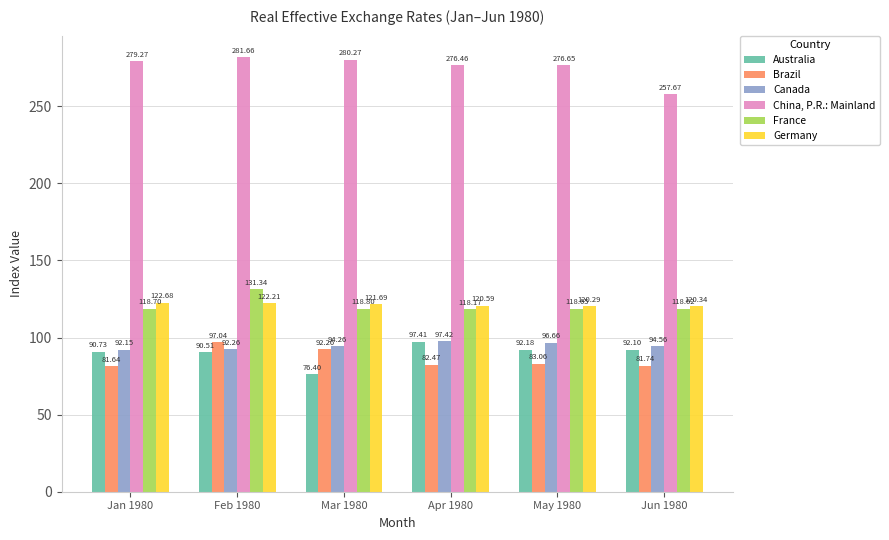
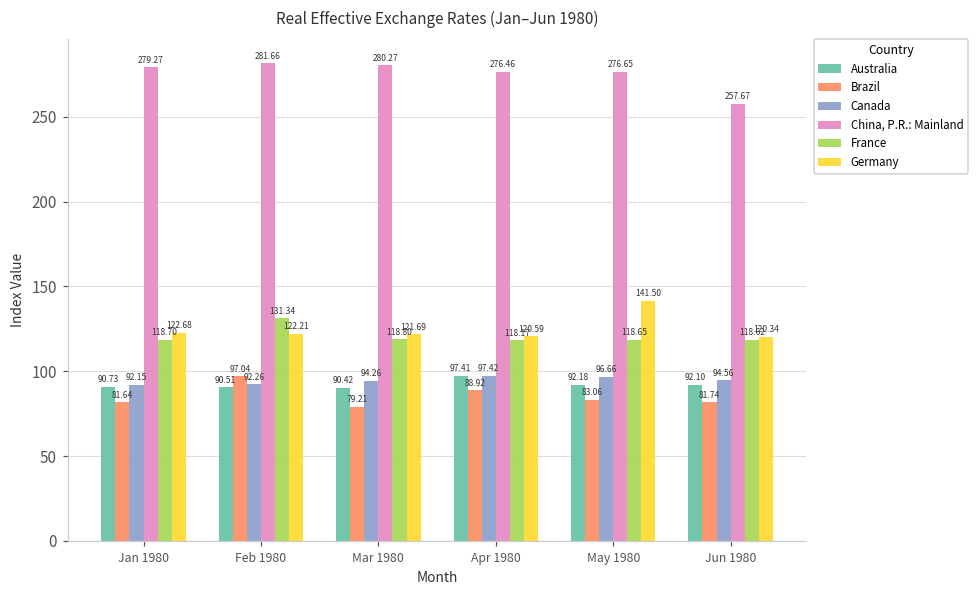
Australia, Mar 1980: 76.40 -> 90.42
Brazil, Mar 1980: 92.26 -> 79.21
Brazil, Apr 1980: 82.47 -> 88.92
Germany, May 1980: 120.29 -> 141.50
